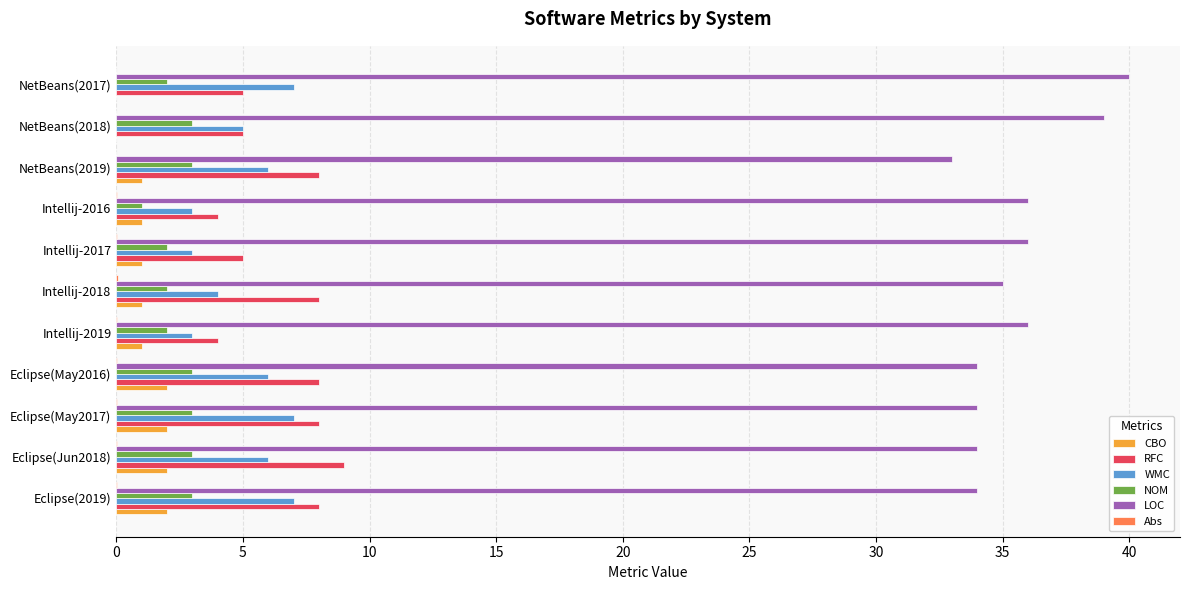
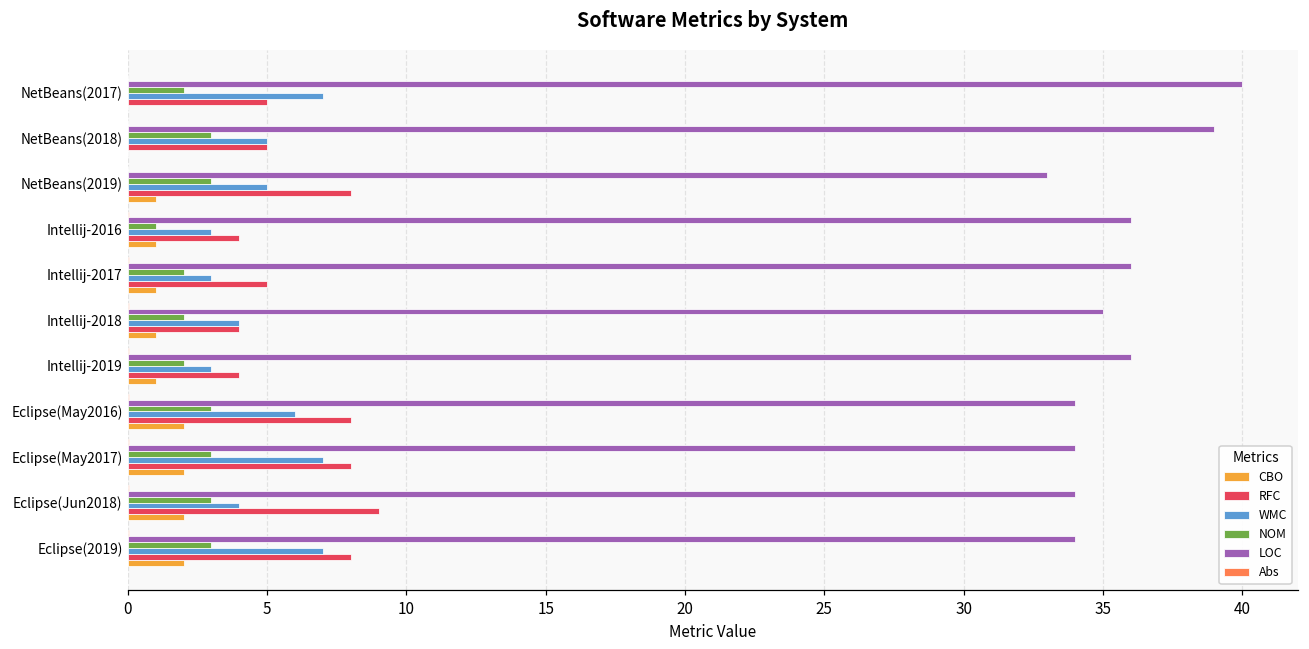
WMC, NetBeans(2019): 6 -> 5
RFC, Intellij-2018: 8 -> 4
WMC, Eclipse(Jun2018): 6 -> 4
